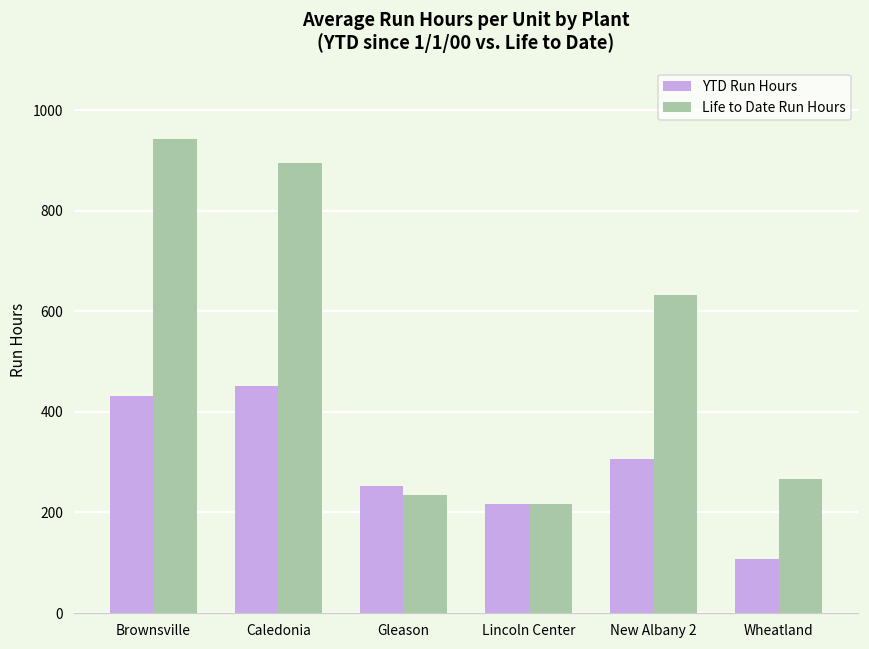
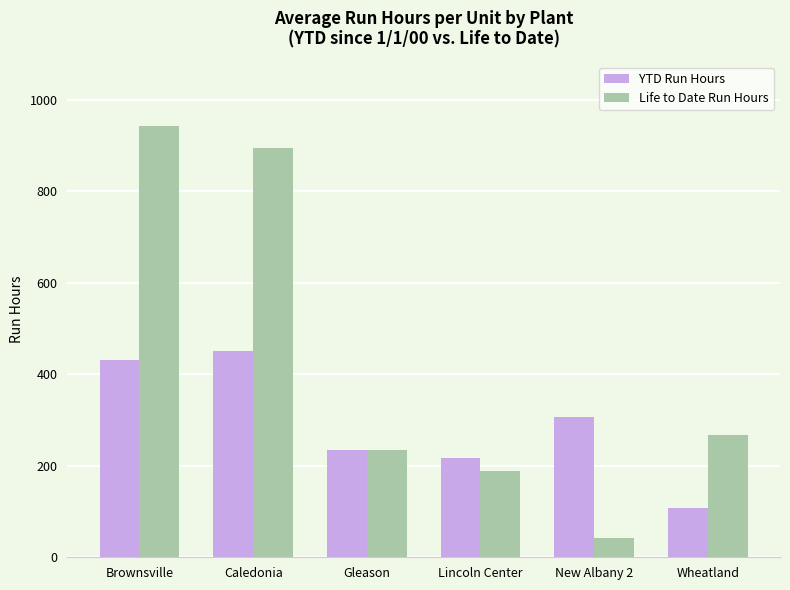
YTD Run Hours, Gleason: 250 -> 230
Life to Date Run Hours, Lincoln Center: 220 -> 190
Life to Date Run Hours, New Albany 2: 630 -> 40
